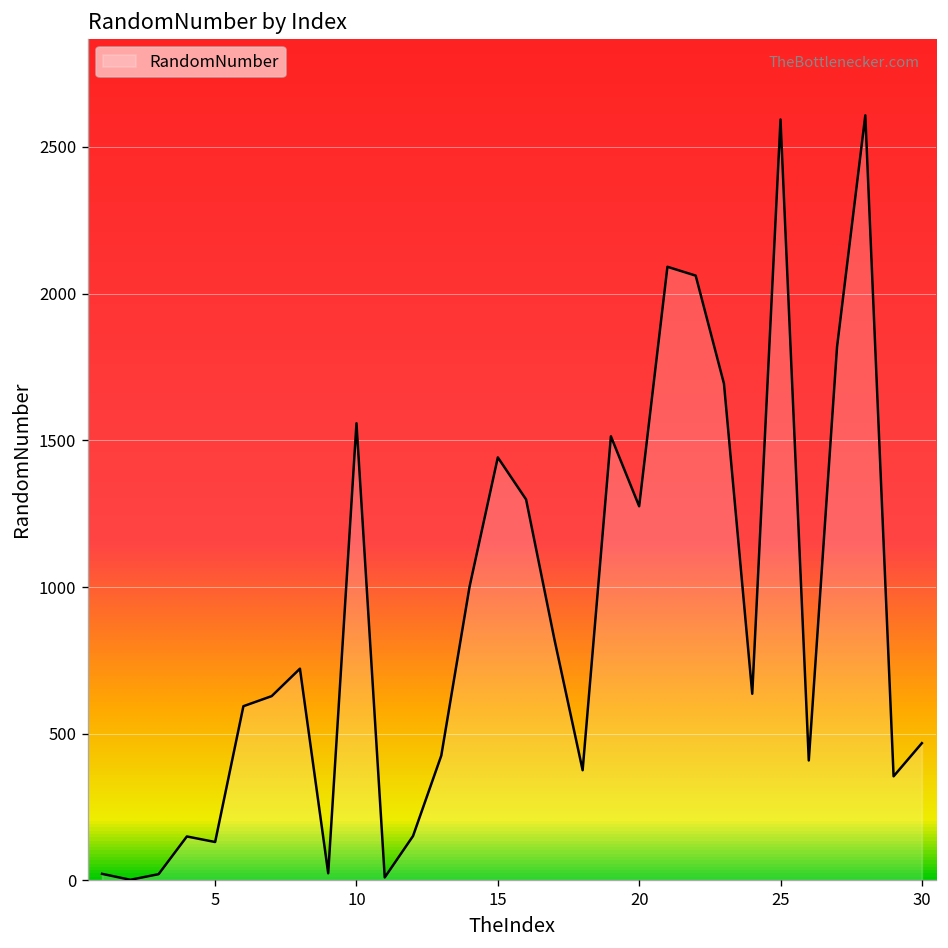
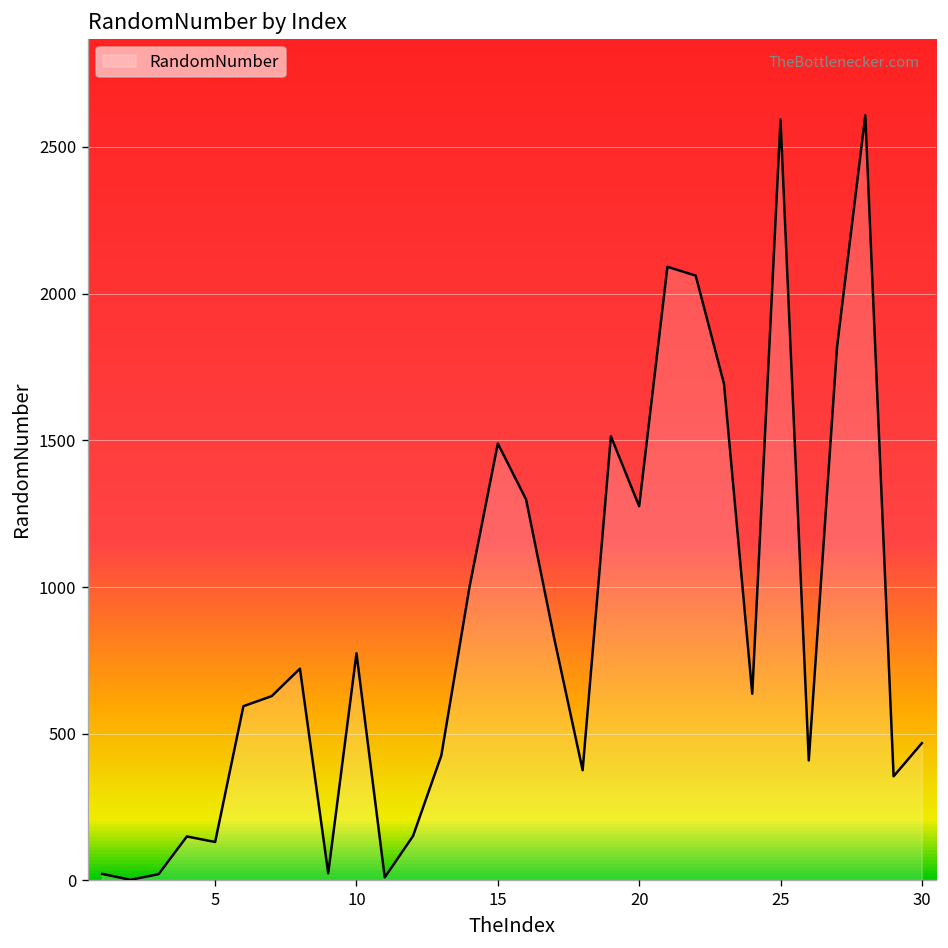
10: 1560 -> 770
15: 1440 -> 1490
